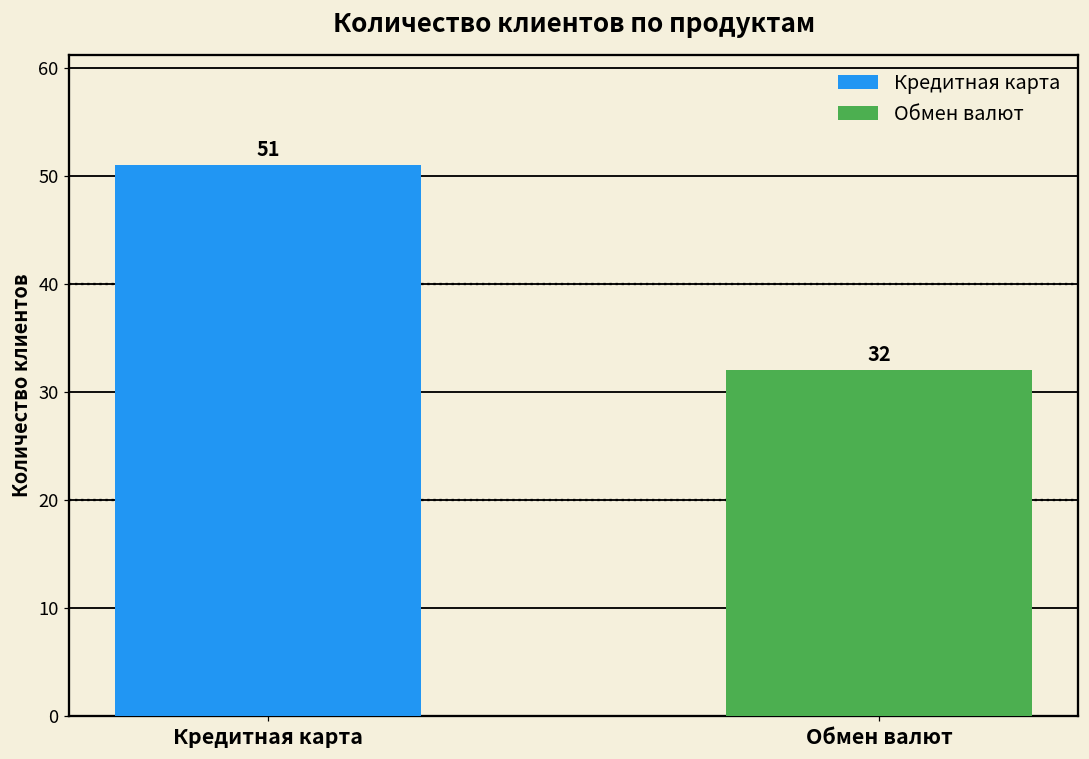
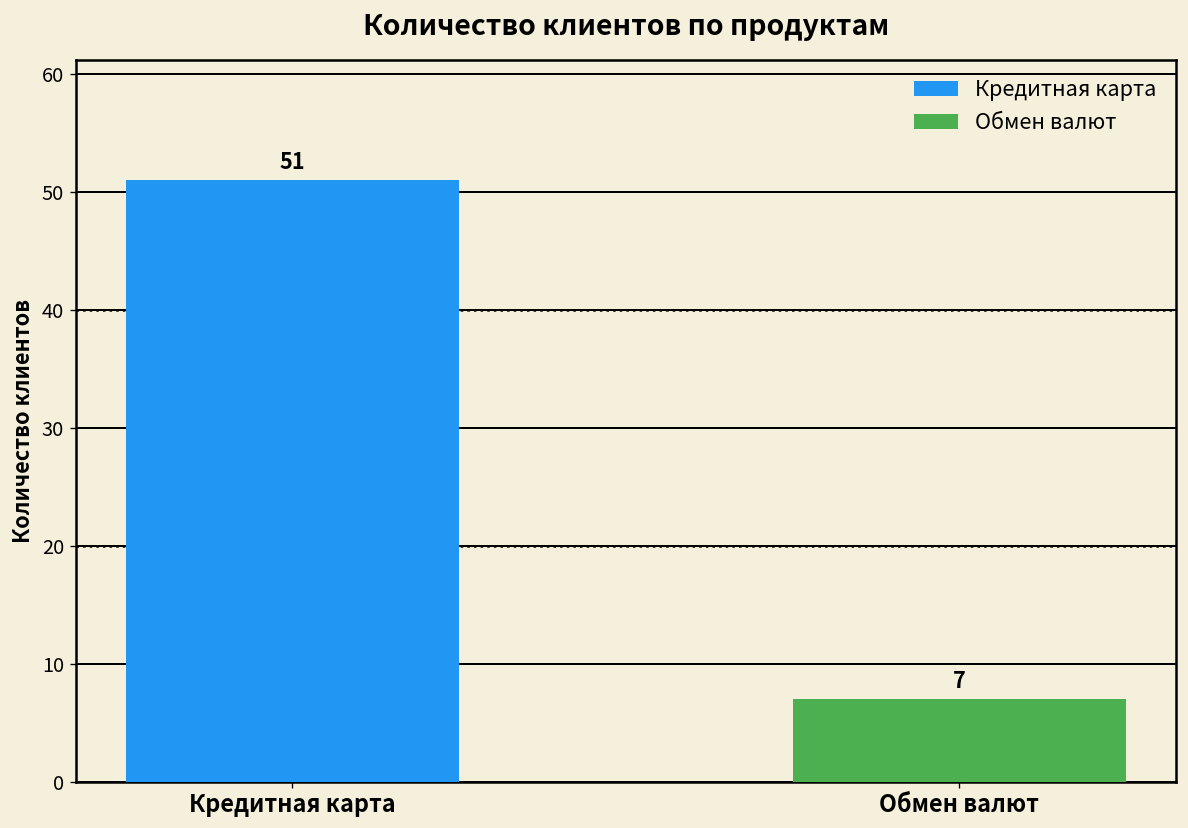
Обмен валют, Обмен валют: 32 -> 7
